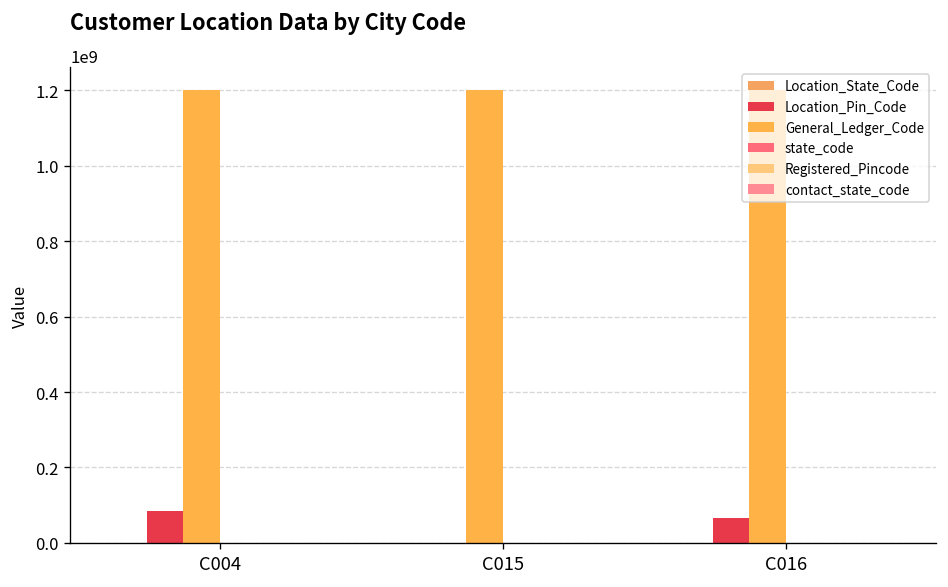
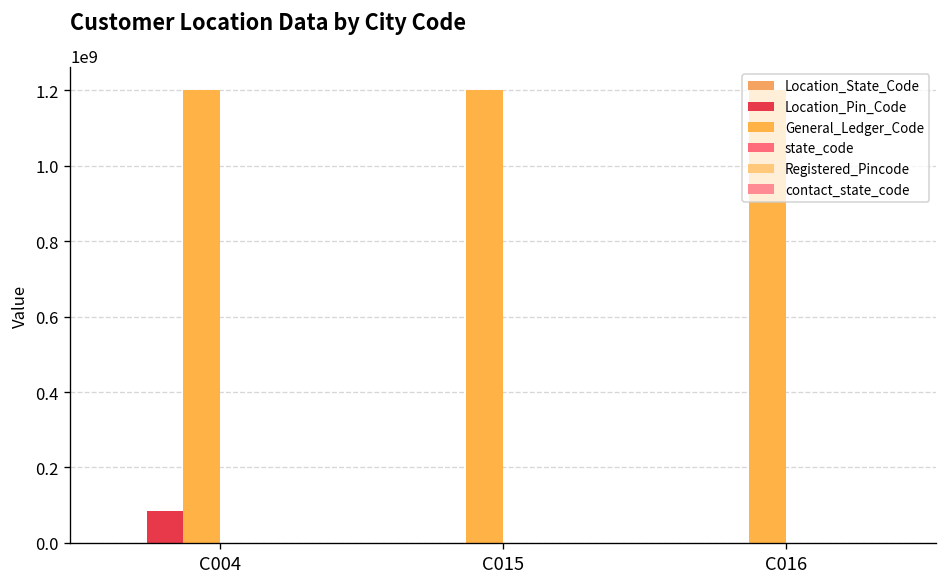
Location_Pin_Code, C016: 70000000 -> 0
